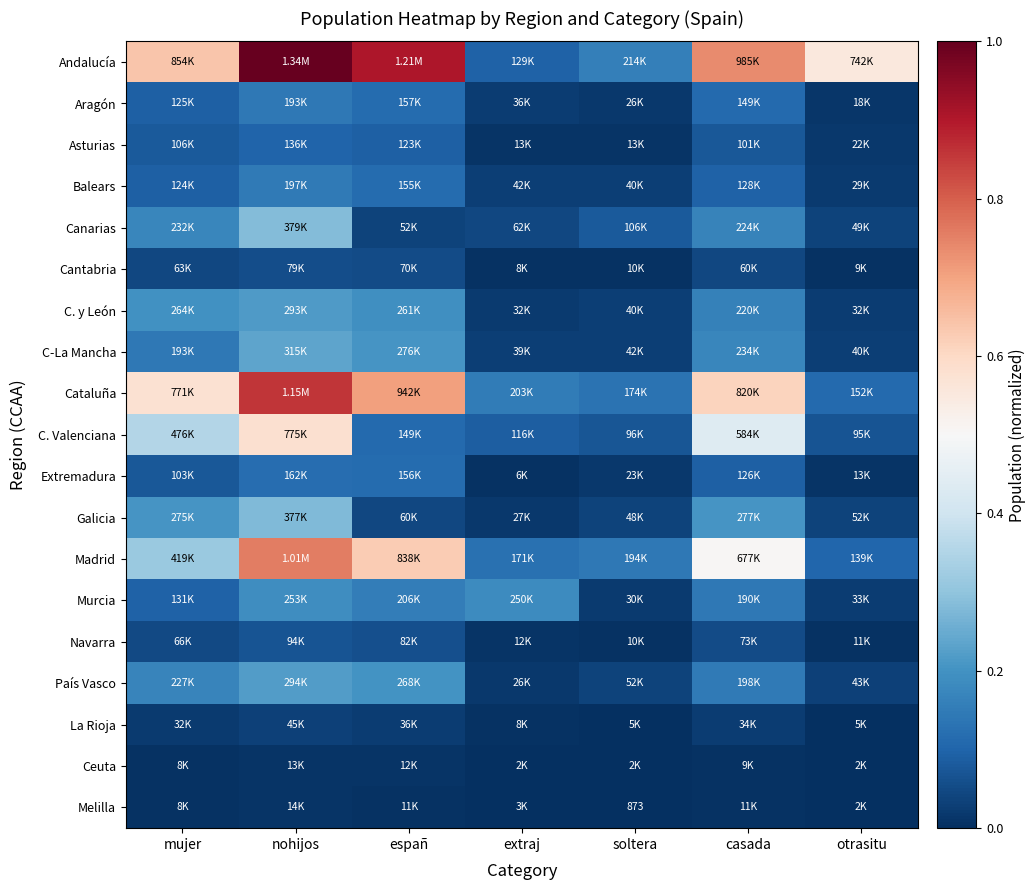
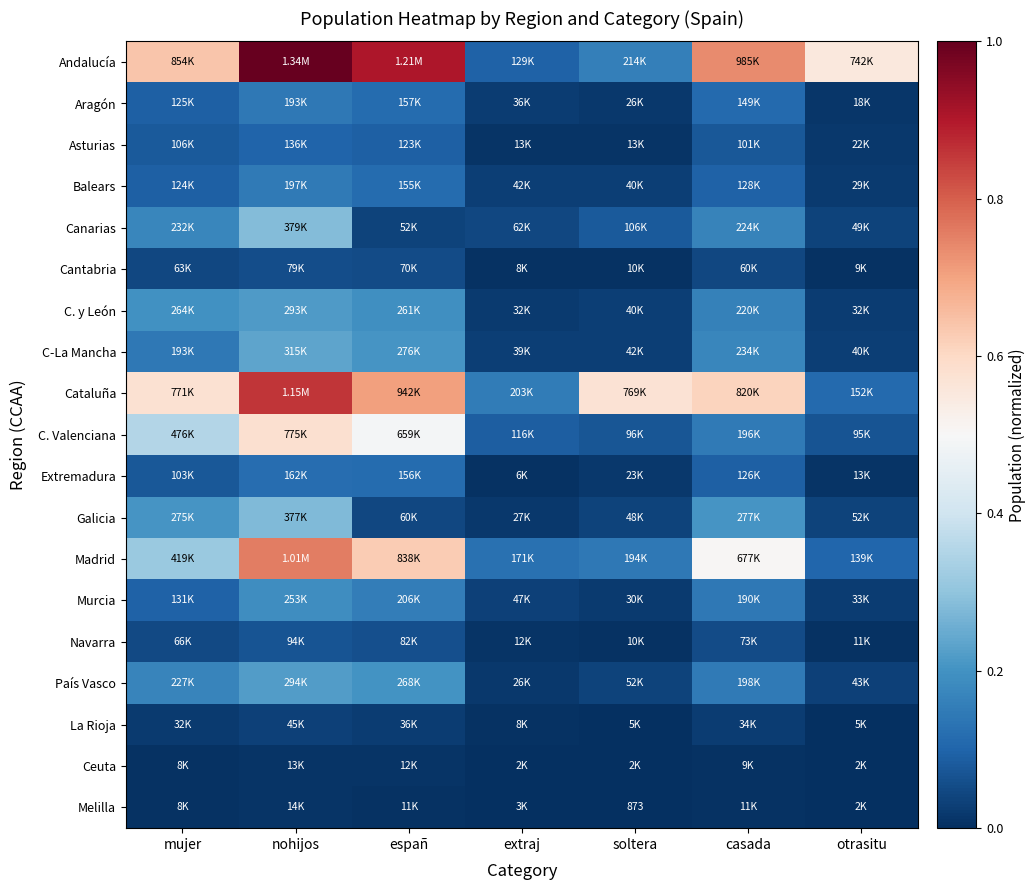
Cataluña, soltera: 174K -> 769K
C. Valenciana, españ: 149K -> 659K
C. Valenciana, casada: 584K -> 196K
Murcia, extraj: 250K -> 47K
